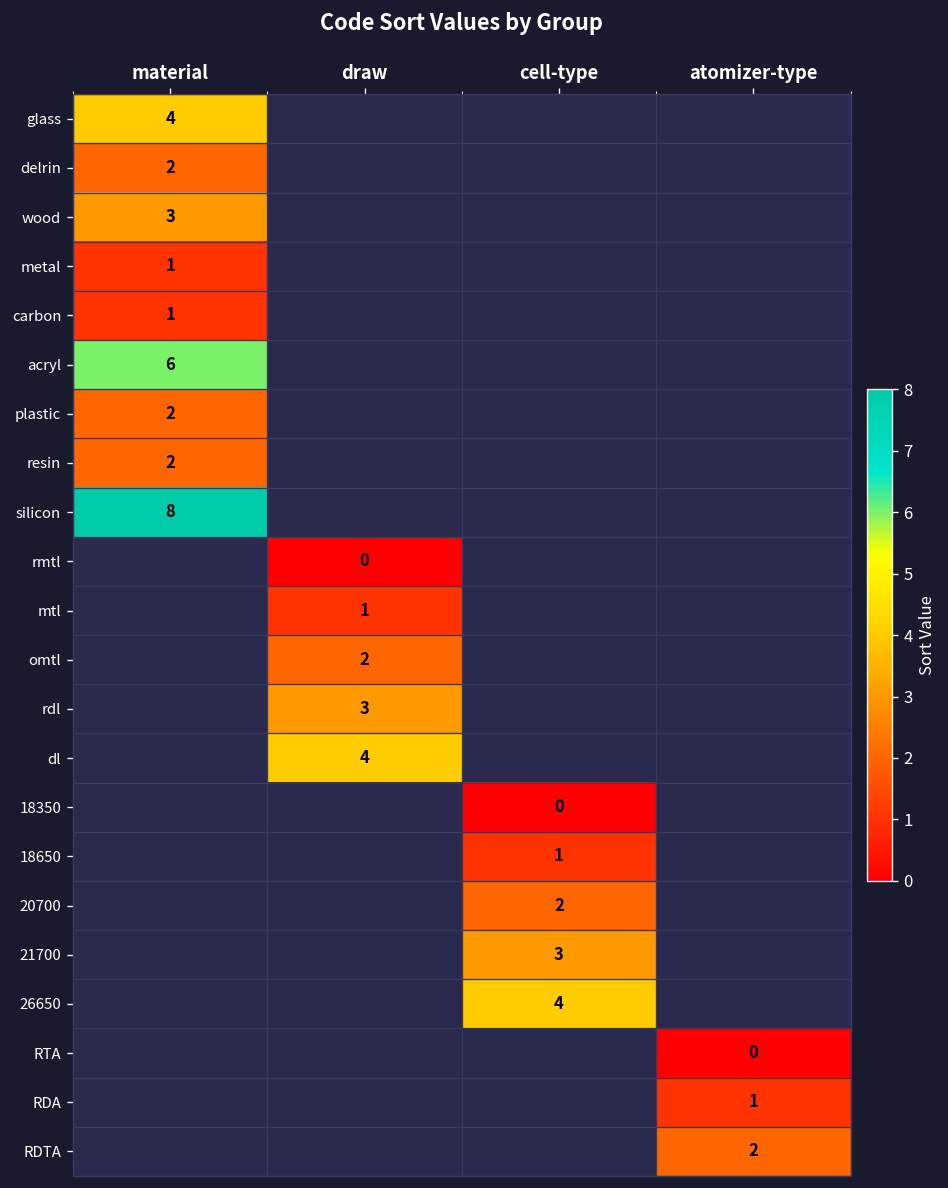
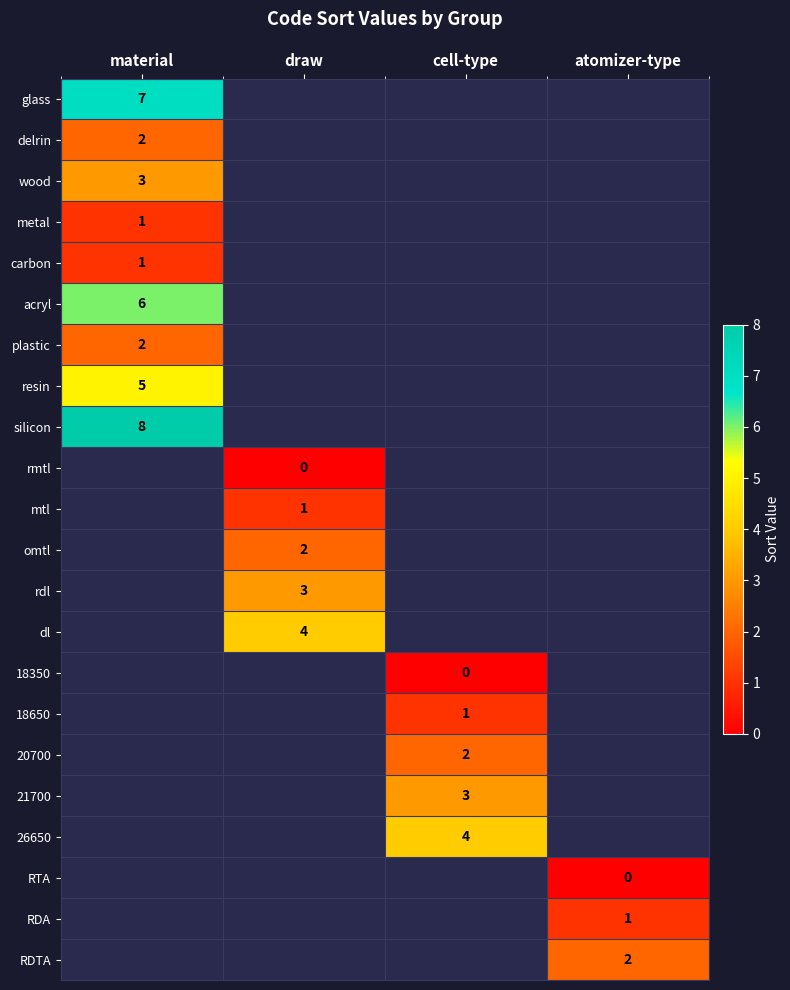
glass, material: 4 -> 7
resin, material: 2 -> 5
